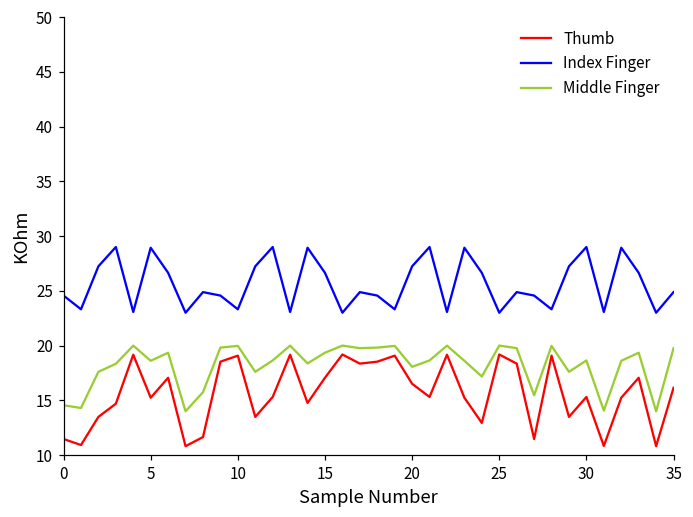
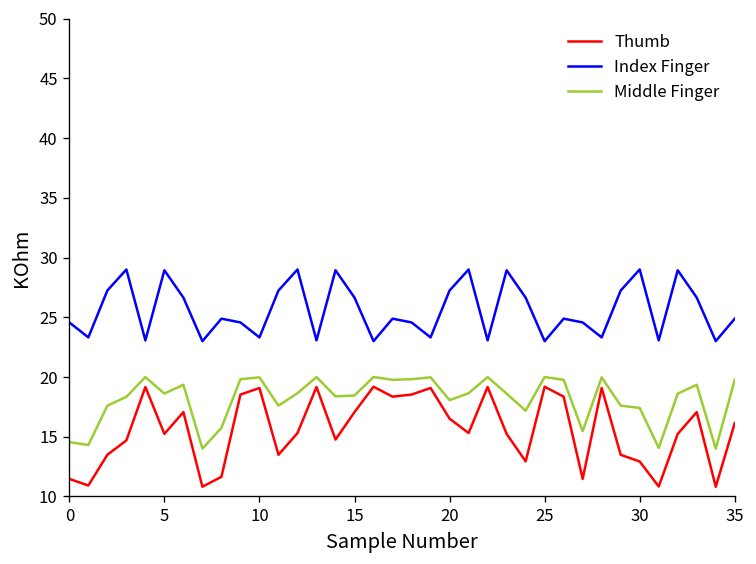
Middle Finger, 15: 19 -> 18
Thumb, 30: 15 -> 13
Middle Finger, 30: 19 -> 17
